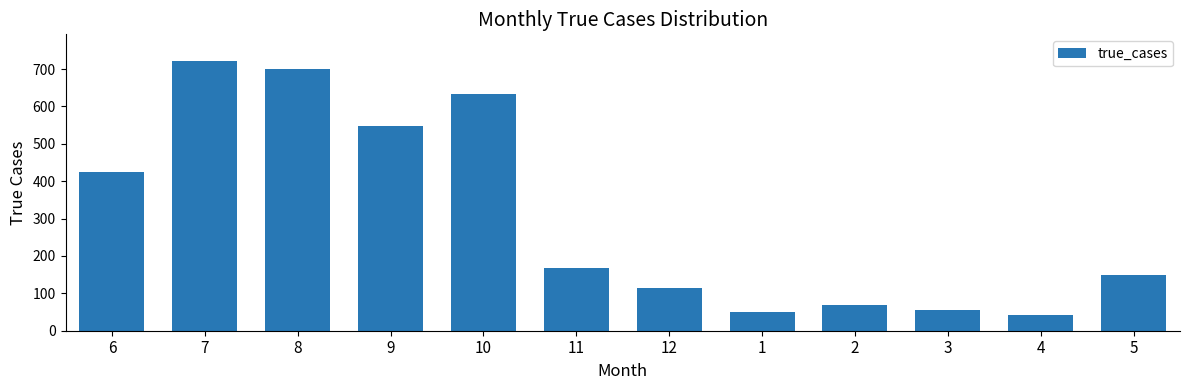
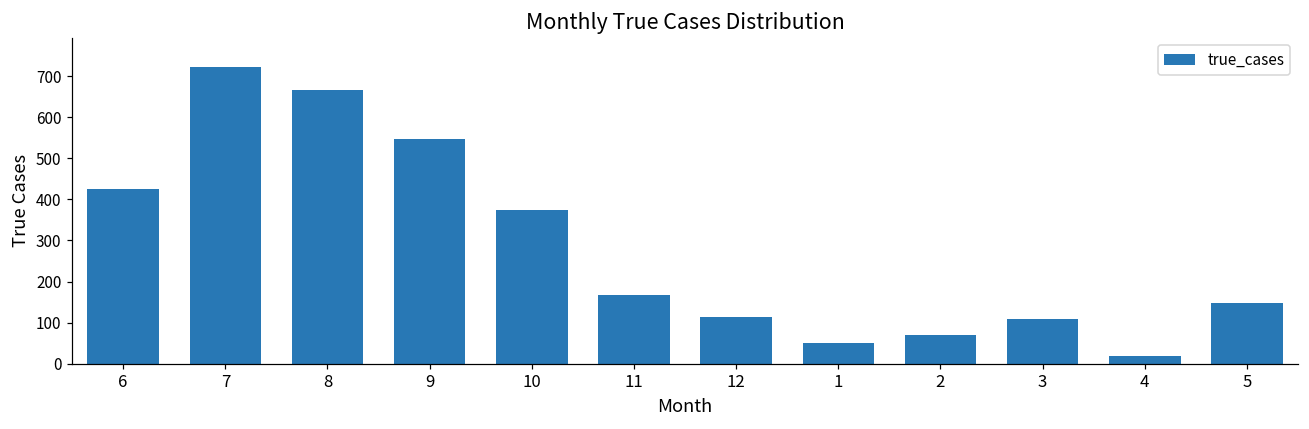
8: 700 -> 670
10: 630 -> 370
3: 60 -> 110
4: 40 -> 20
